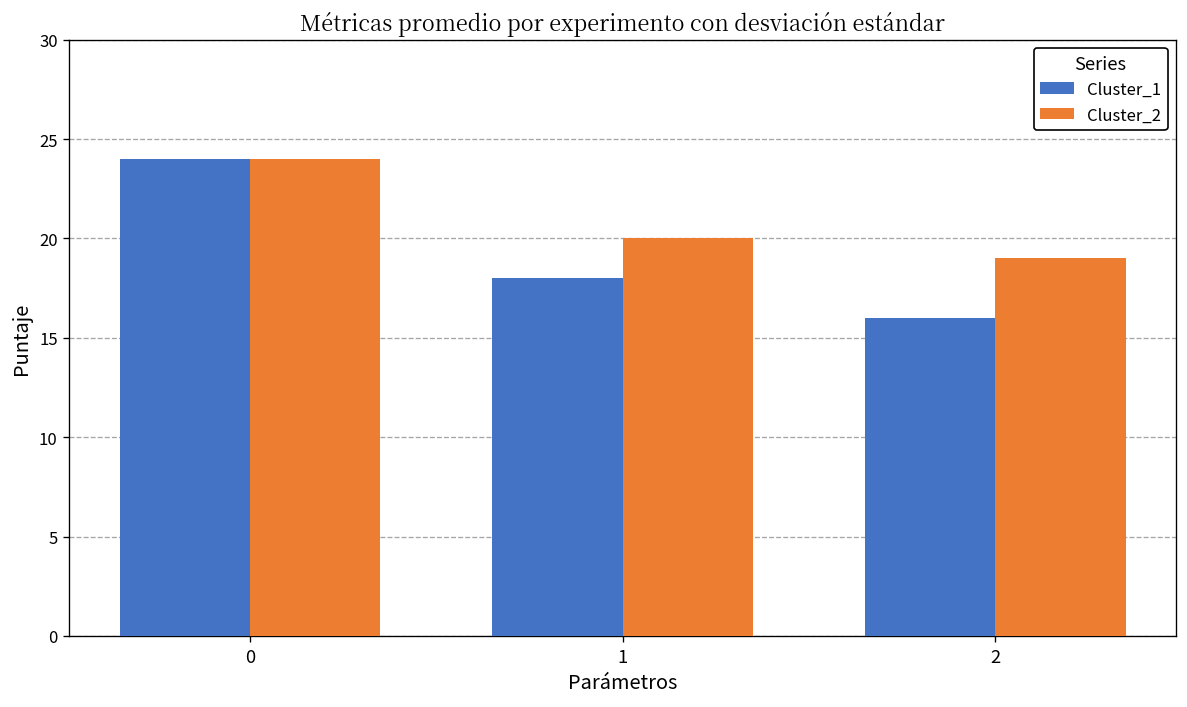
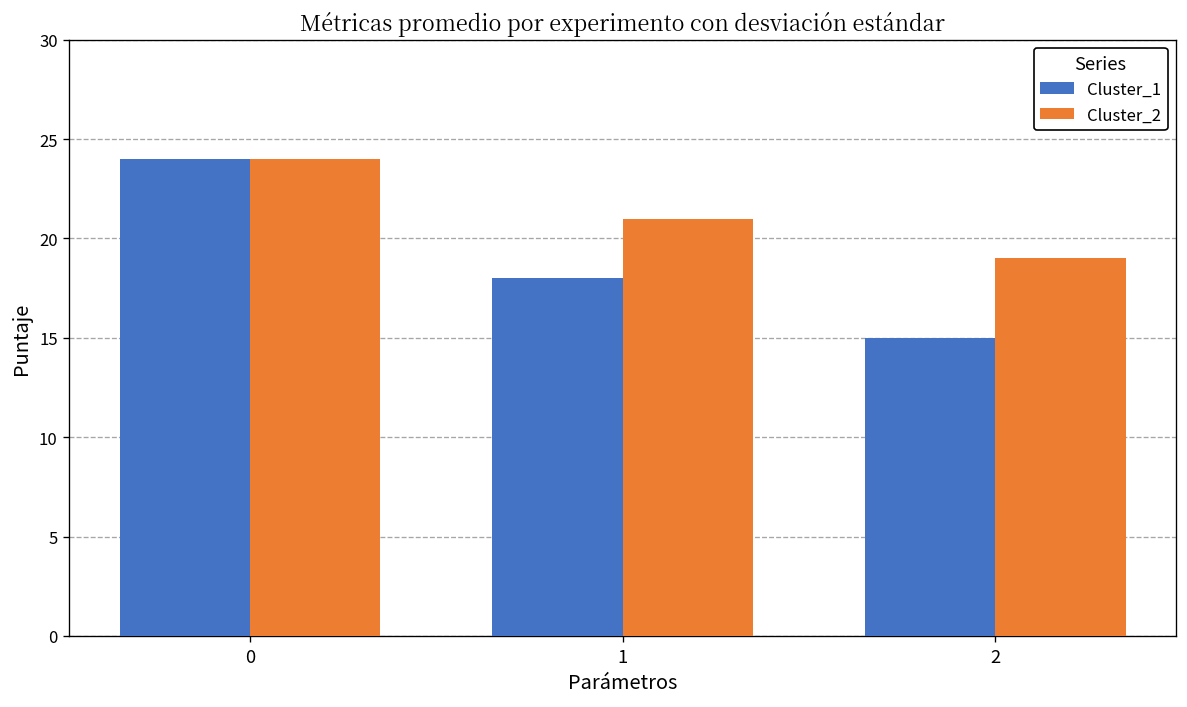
Cluster_2, 1: 20 -> 21
Cluster_1, 2: 16 -> 15
